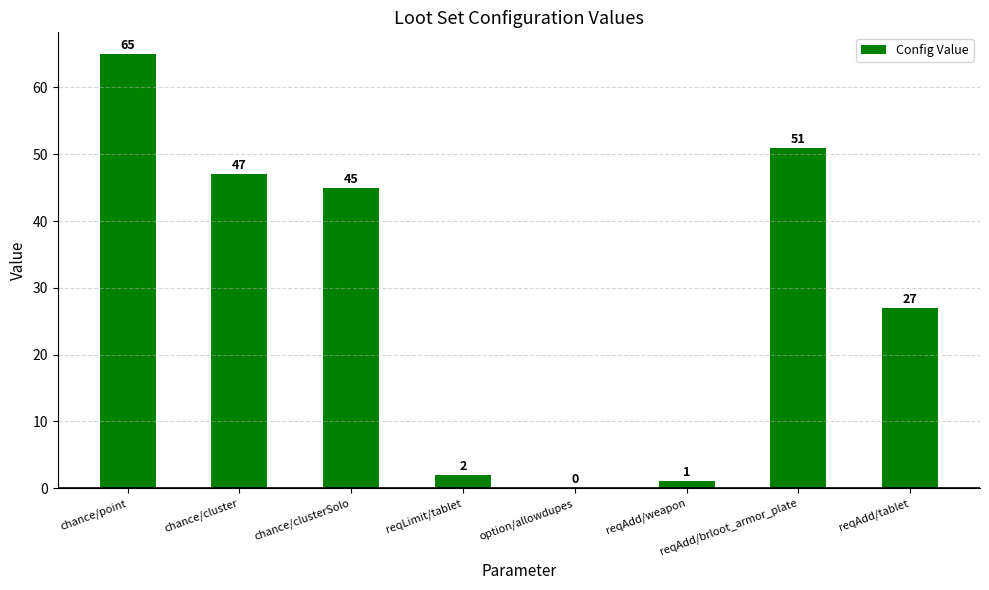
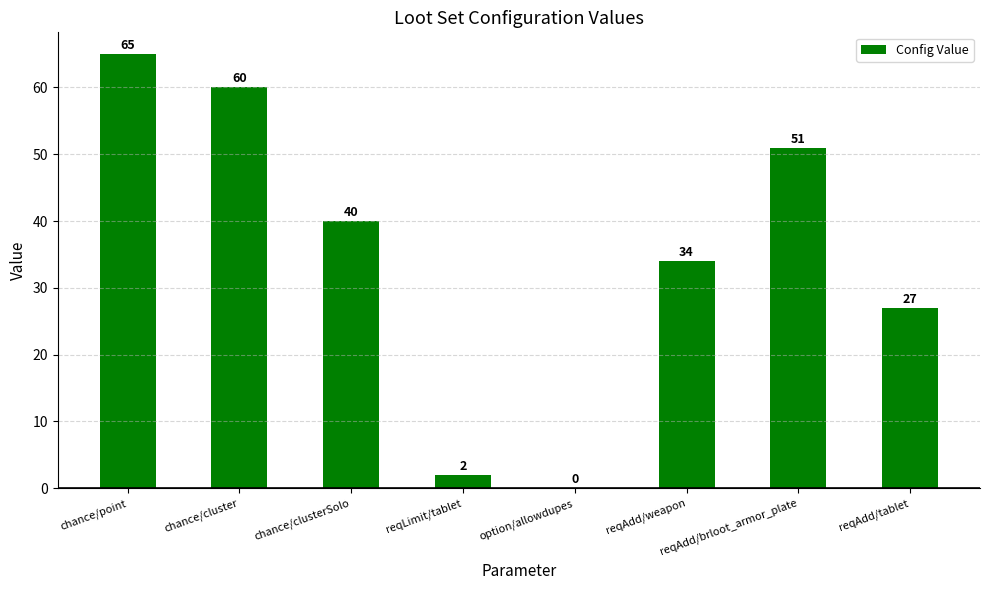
chance/cluster: 47 -> 60
chance/clusterSolo: 45 -> 40
reqAdd/weapon: 1 -> 34
